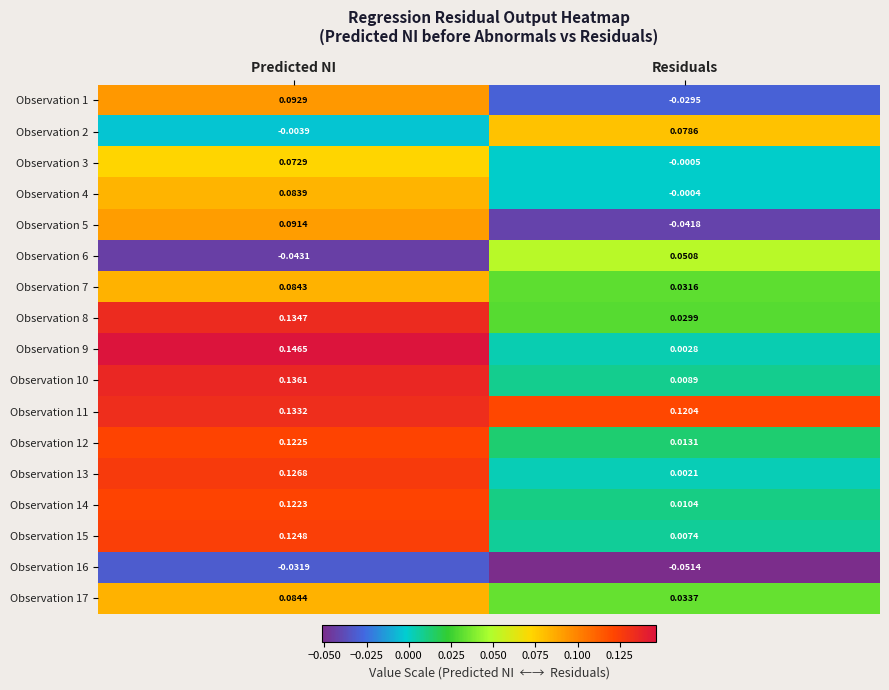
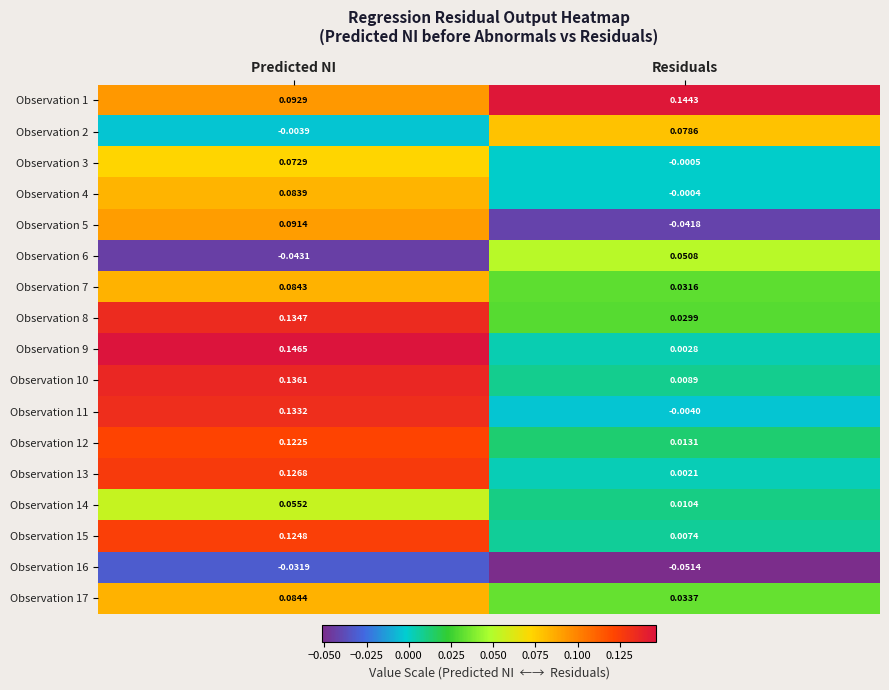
Observation 1, Residuals: -0.0295 -> 0.1443
Observation 11, Residuals: 0.1204 -> -0.0040
Observation 14, Predicted NI: 0.1223 -> 0.0552
